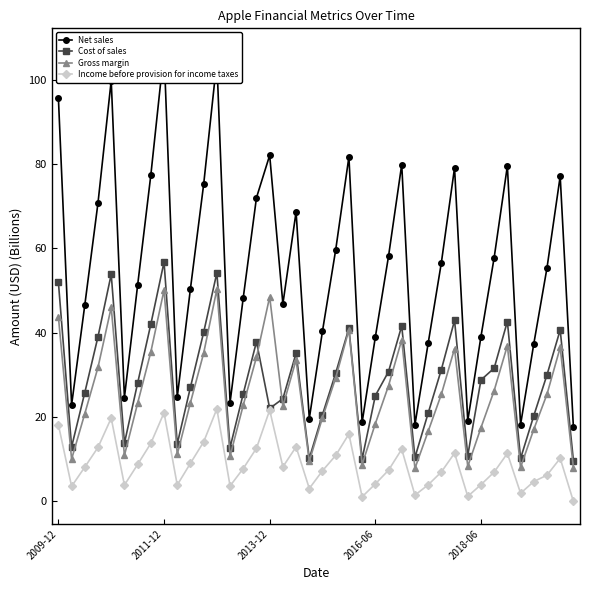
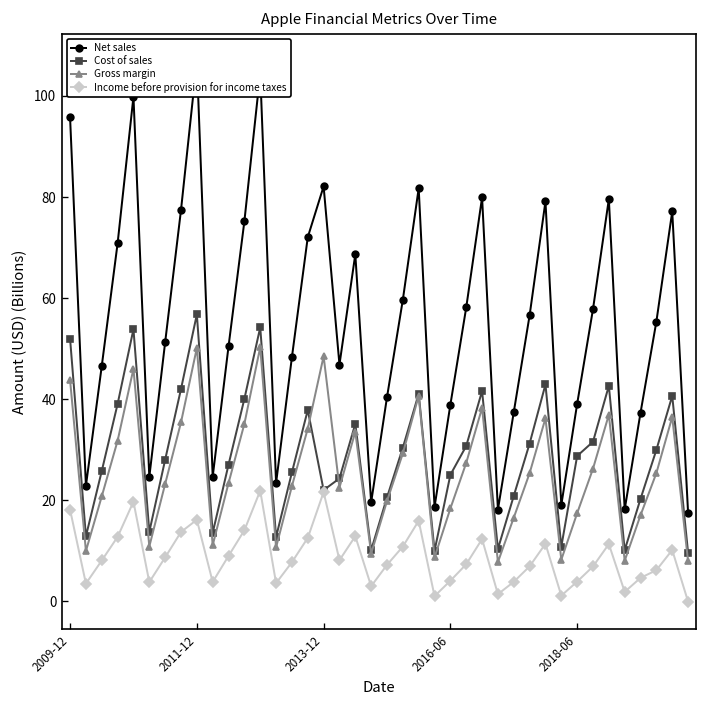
Income before provision for income taxes, 2011-12: 21 -> 16
